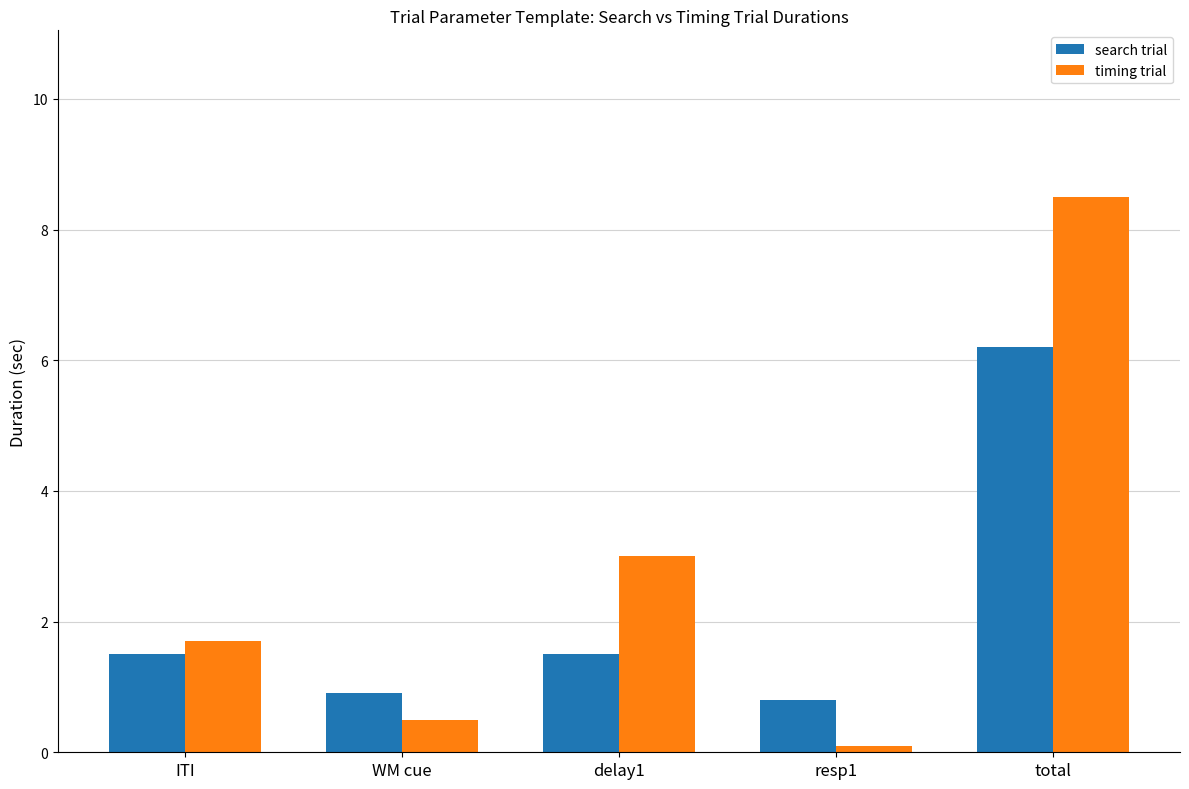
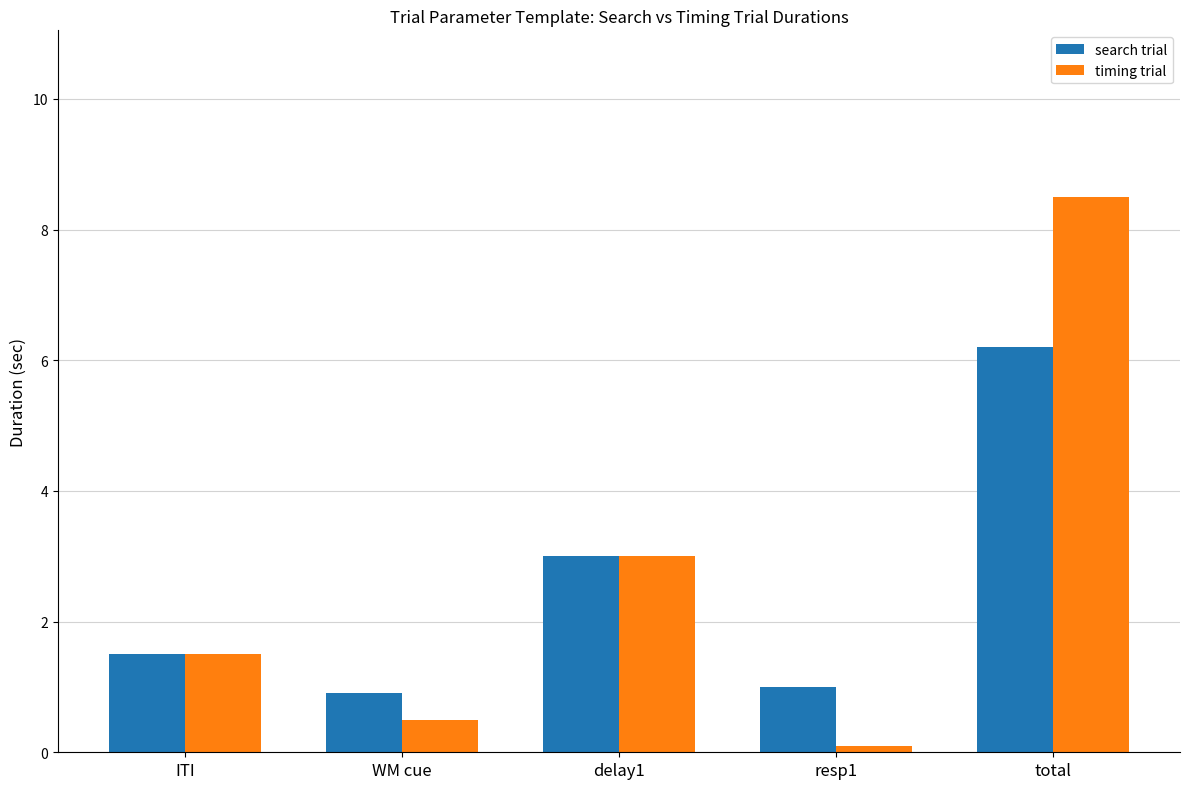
timing trial, ITI: 1.7 -> 1.5
search trial, delay1: 1.5 -> 3.0
search trial, resp1: 0.8 -> 1.0
